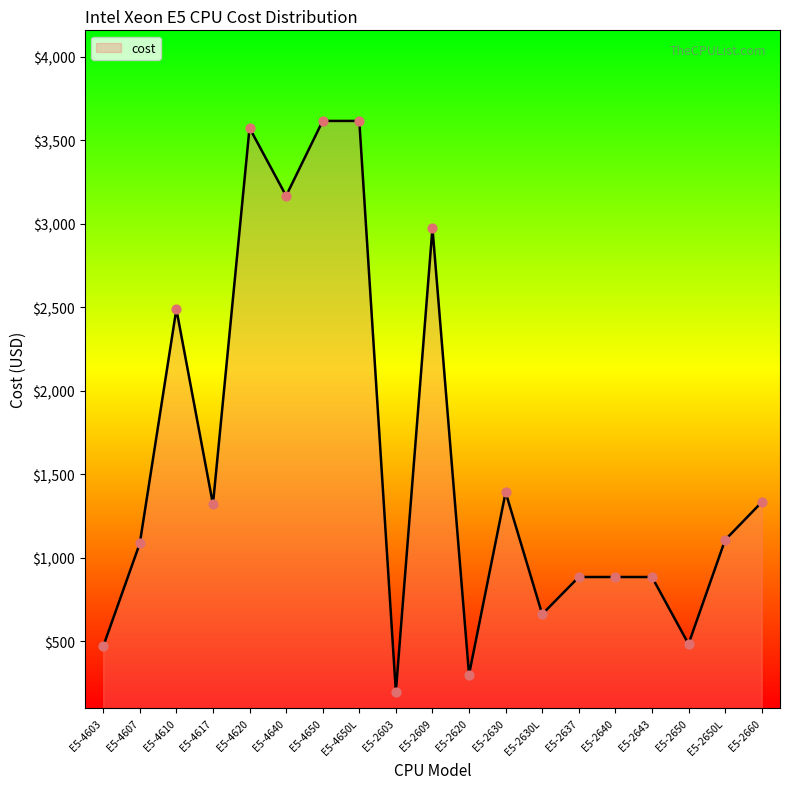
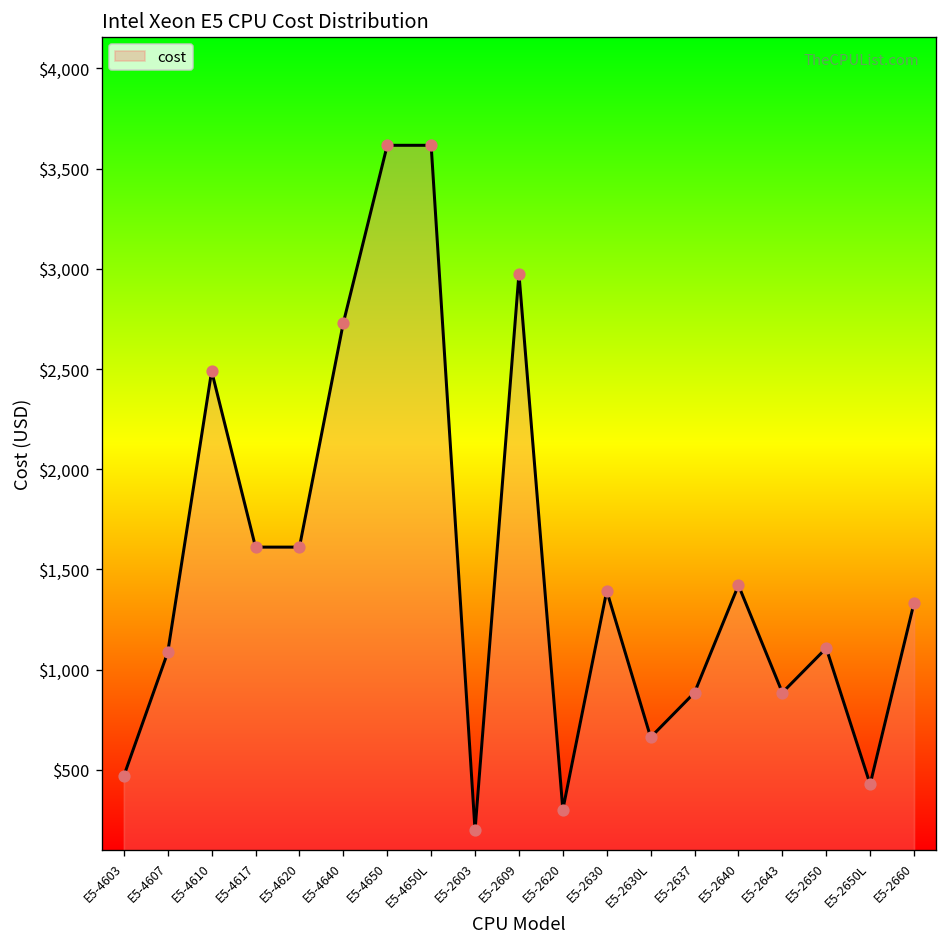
E5-4617: $1,320 -> $1,610
E5-4620: $3,570 -> $1,610
E5-4640: $3,170 -> $2,730
E5-2640: $890 -> $1,420
E5-2650: $480 -> $1,110
E5-2650L: $1,110 -> $430
